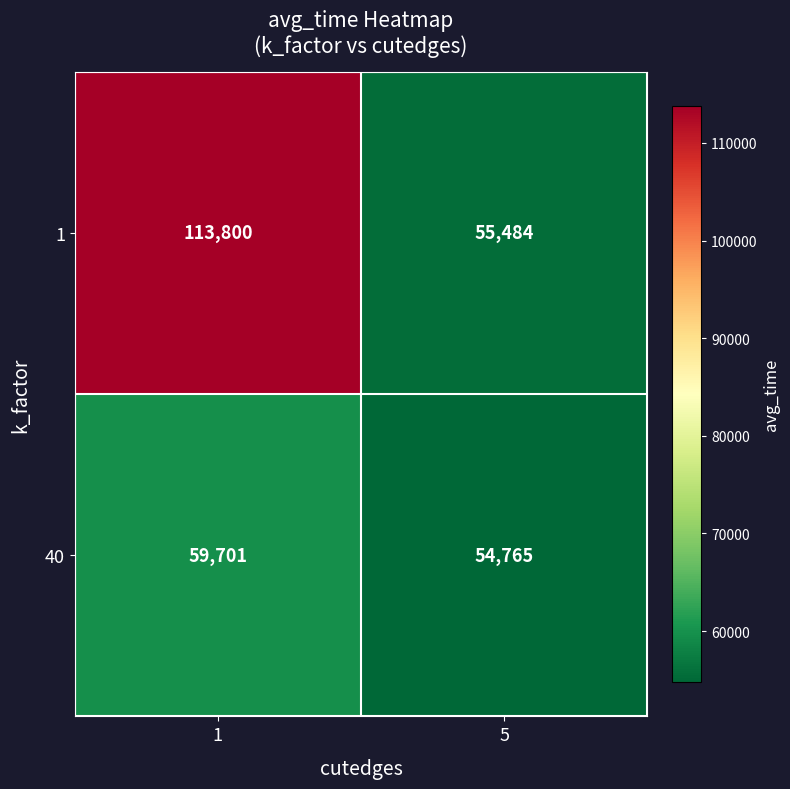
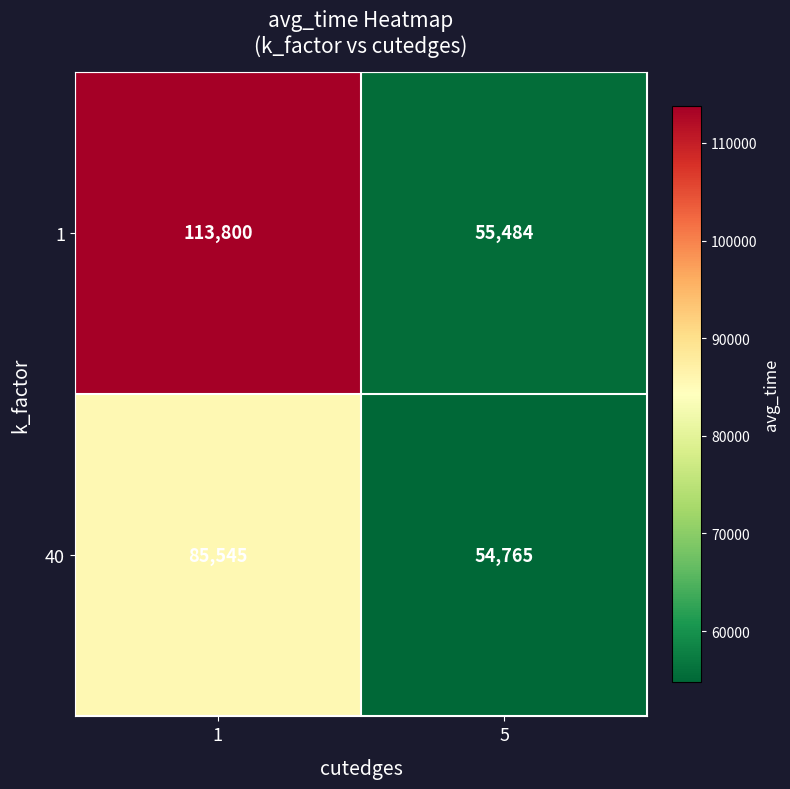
40, 1: 59,701 -> 85,545
